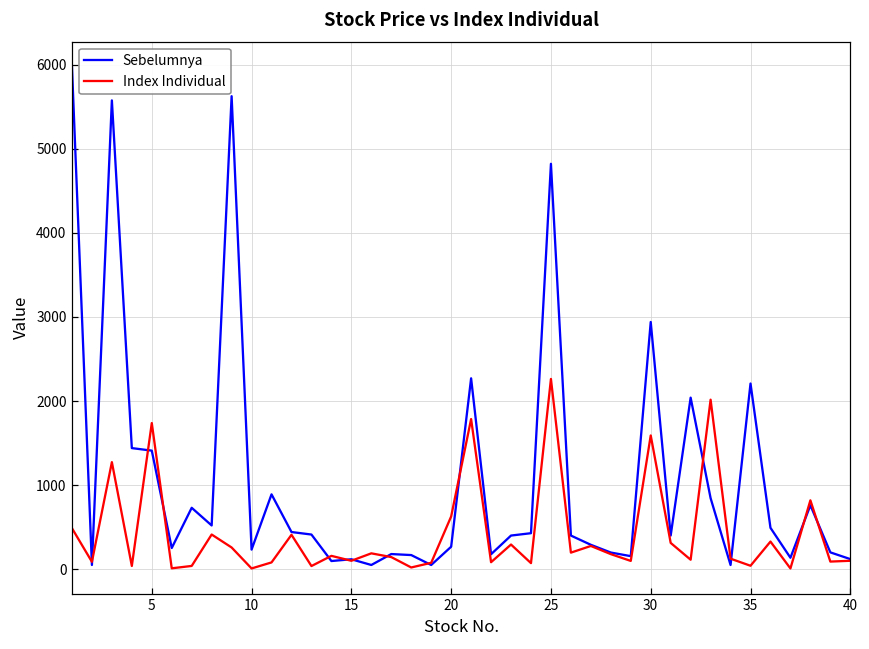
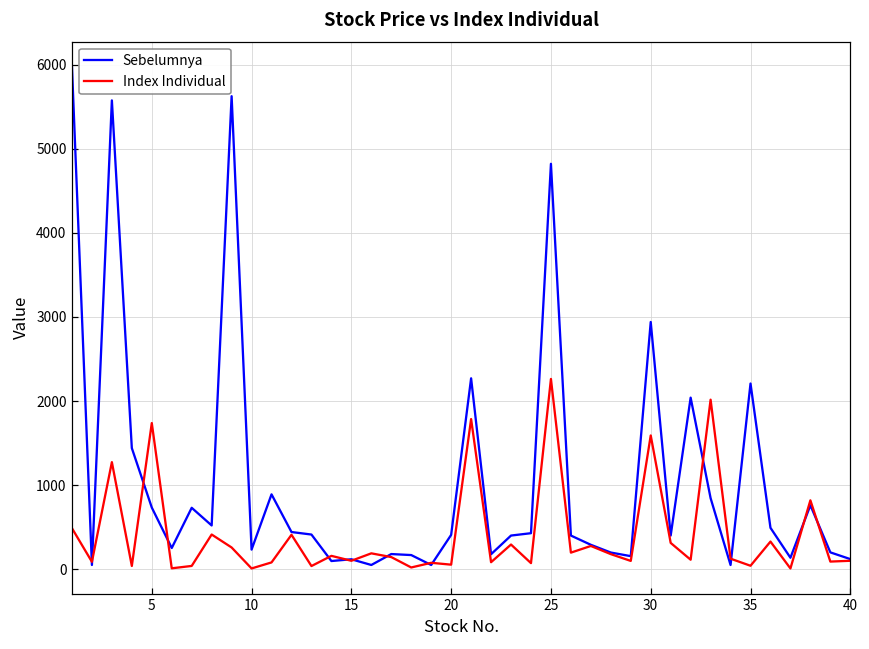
Sebelumnya, 5: 1400 -> 700
Sebelumnya, 20: 300 -> 400
Index Individual, 20: 600 -> 100
